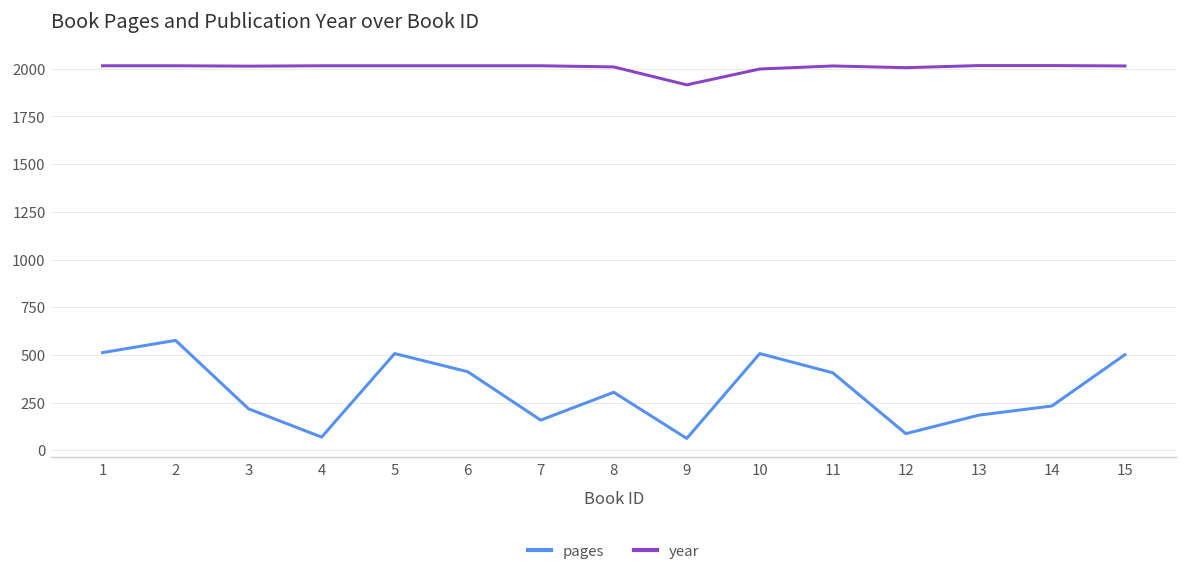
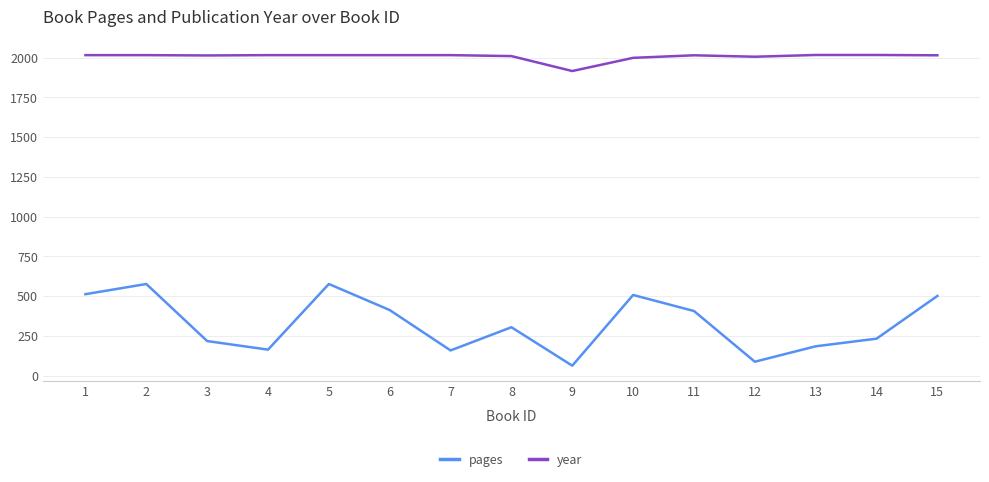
pages, 4: 70 -> 160
pages, 5: 510 -> 580
